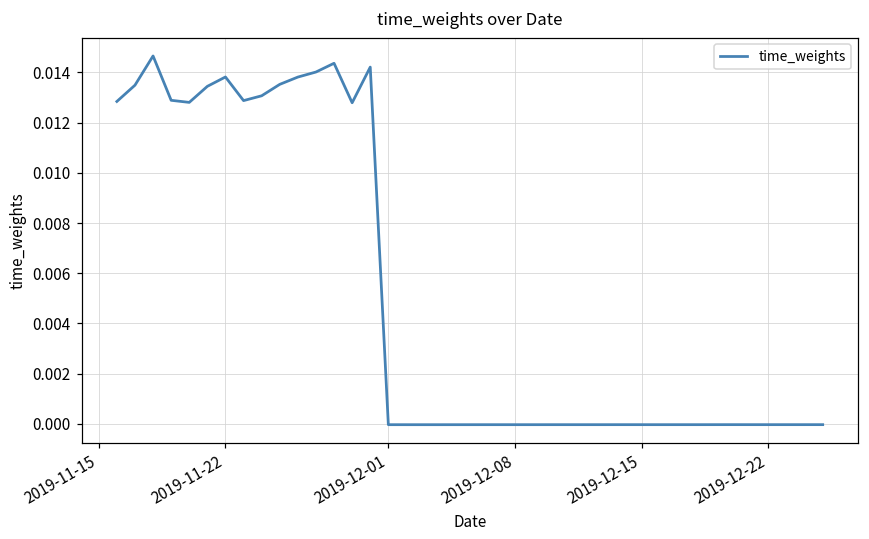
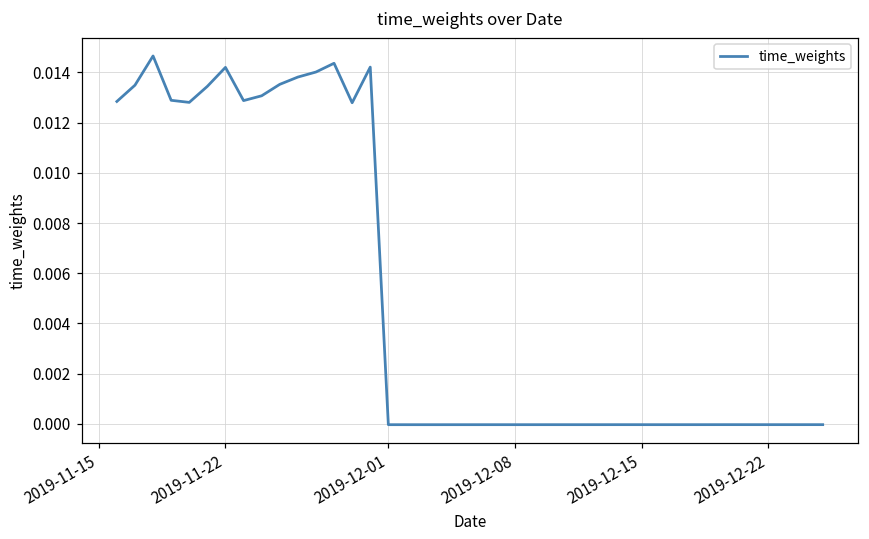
2019-11-22: 0.0138 -> 0.0142
